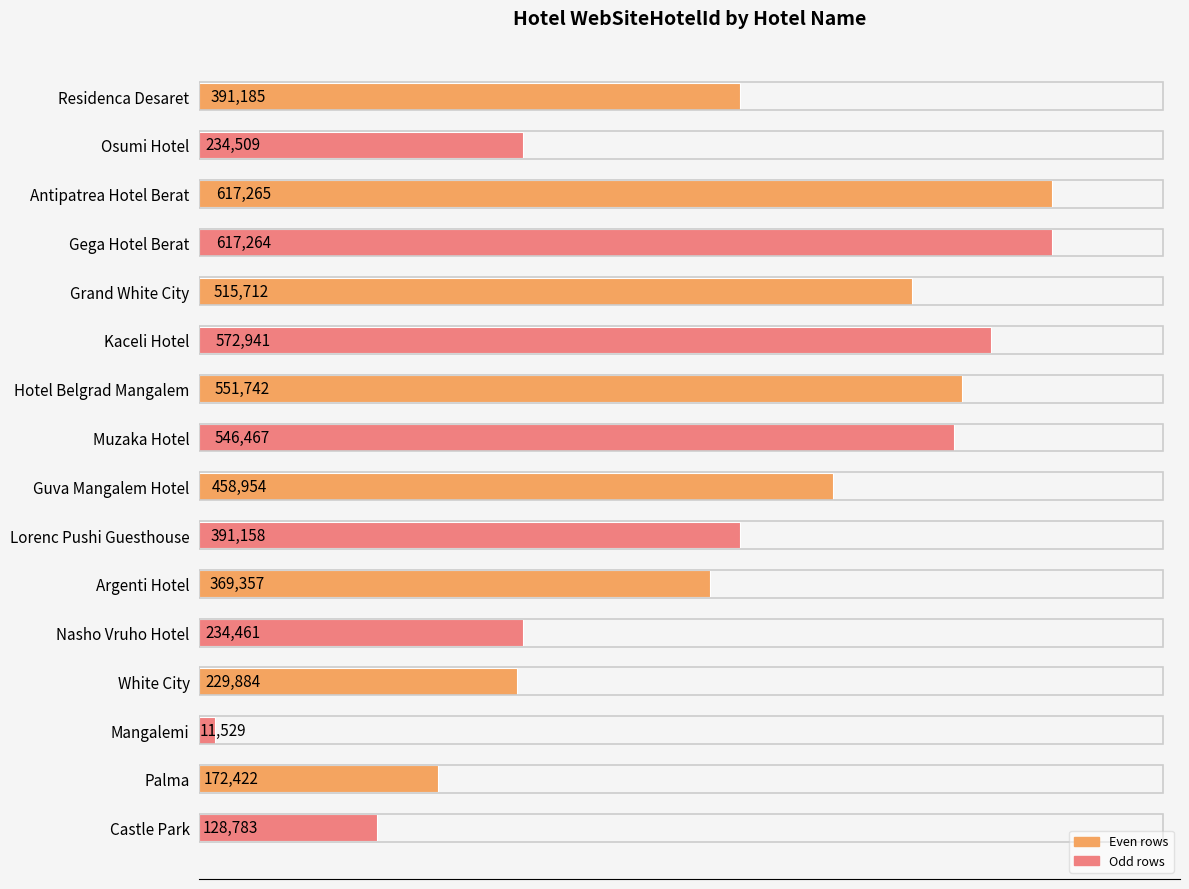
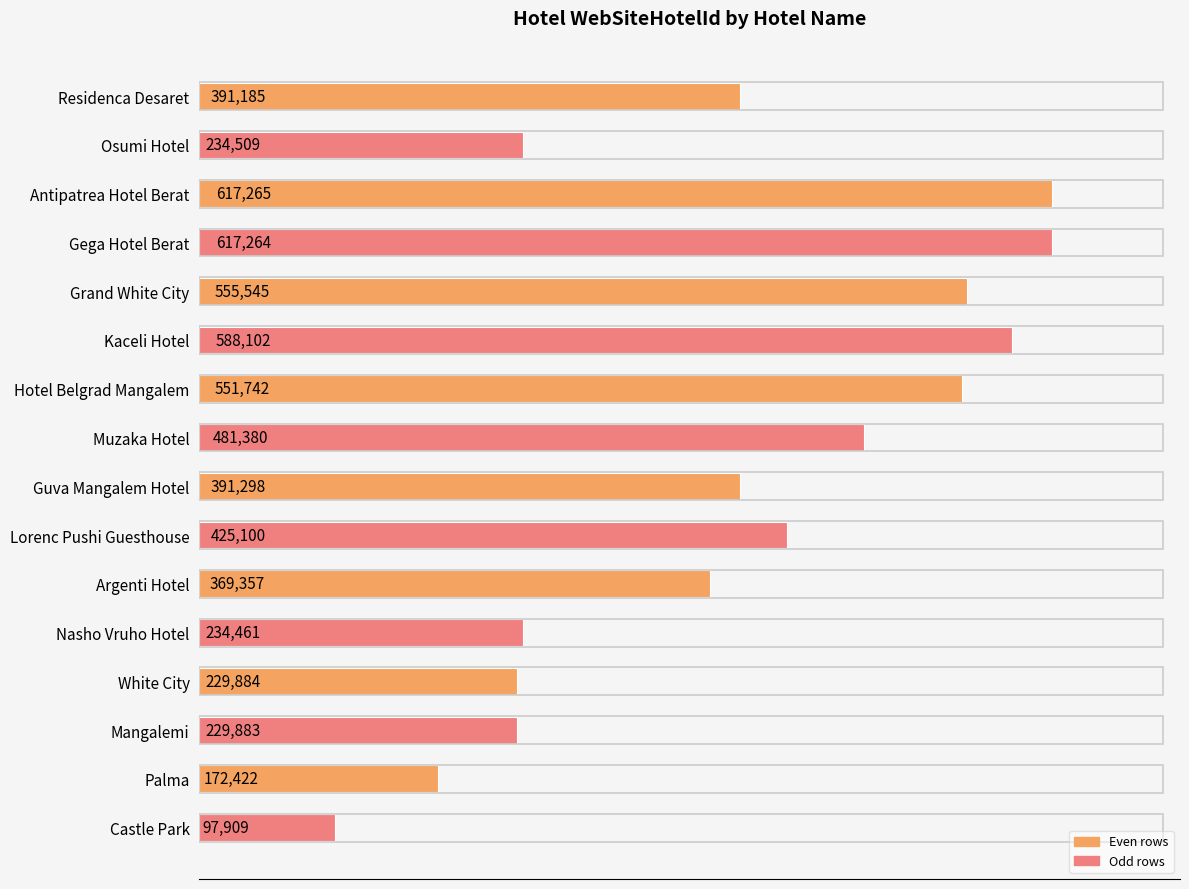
Grand White City: 515,712 -> 555,545
Kaceli Hotel: 572,941 -> 588,102
Muzaka Hotel: 546,467 -> 481,380
Guva Mangalem Hotel: 458,954 -> 391,298
Lorenc Pushi Guesthouse: 391,158 -> 425,100
Mangalemi: 11,529 -> 229,883
Castle Park: 128,783 -> 97,909
